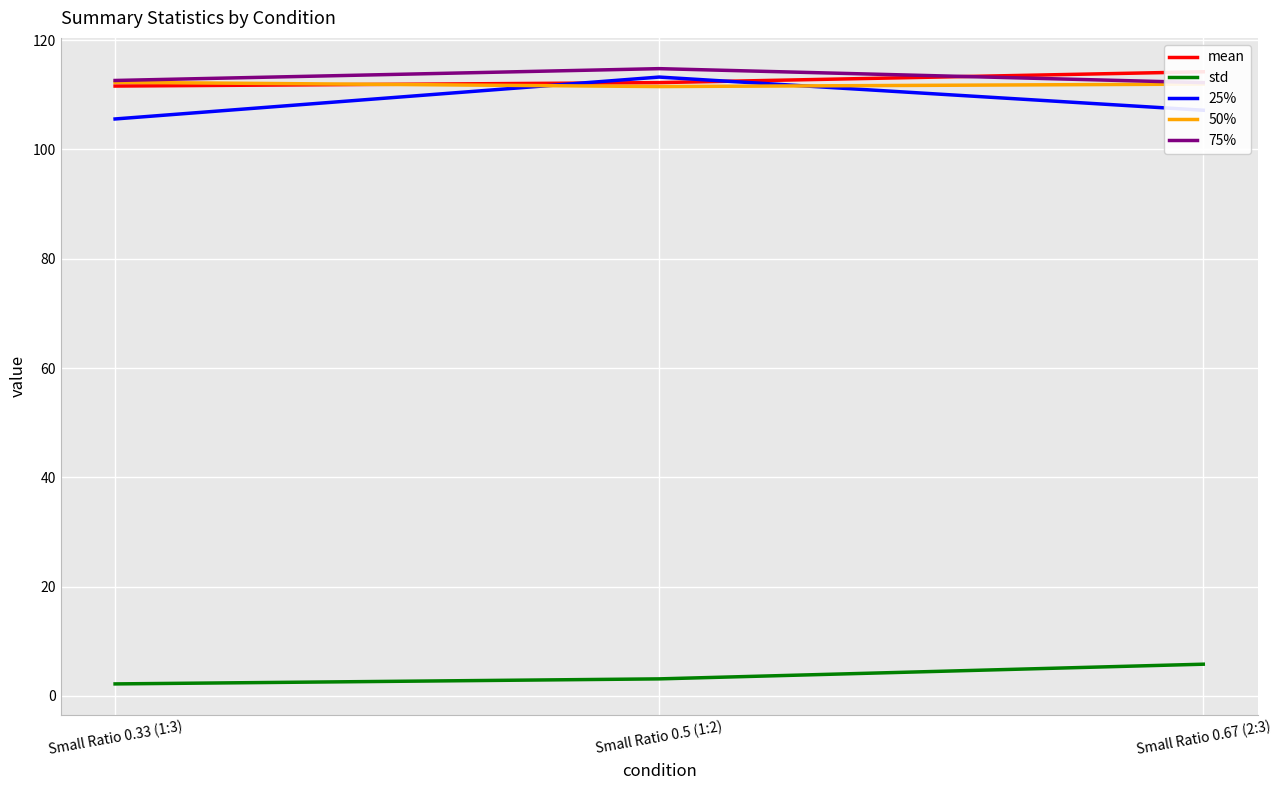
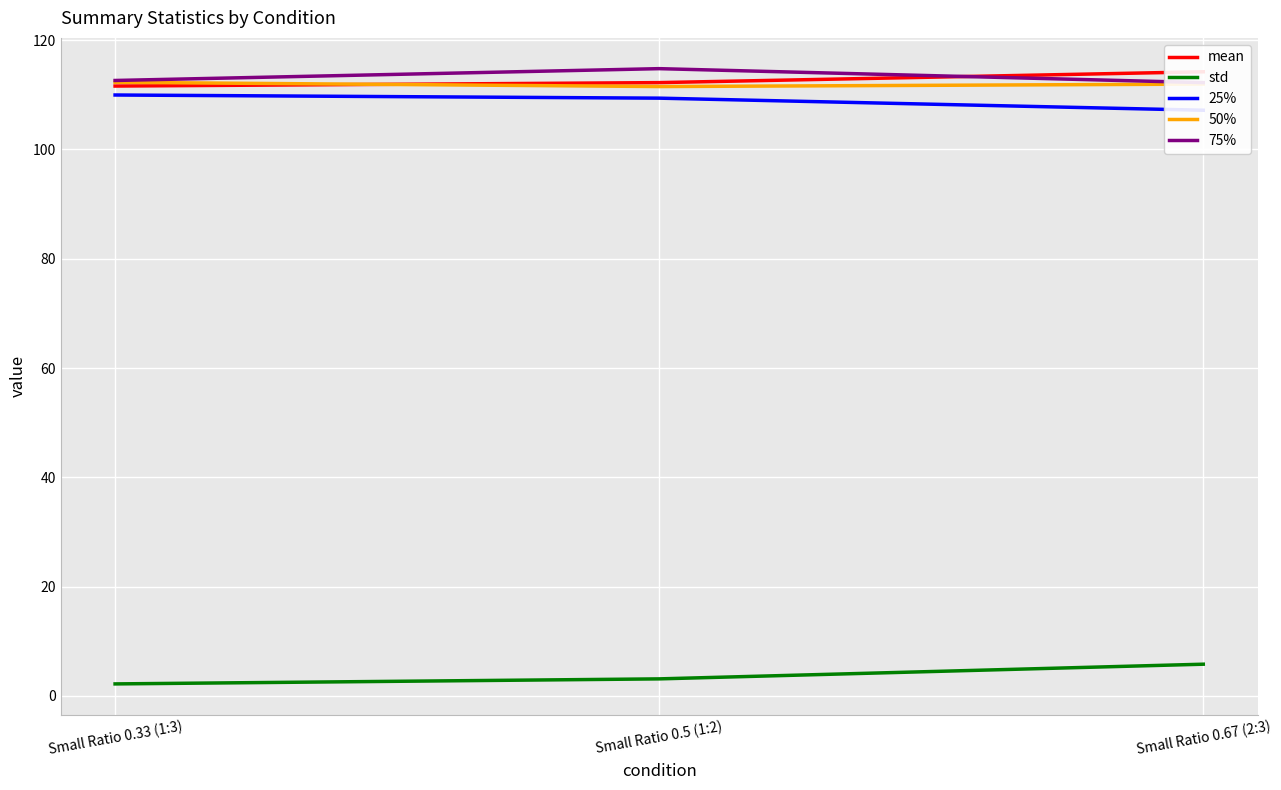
25%, Small Ratio 0.33 (1:3): 106 -> 110
25%, Small Ratio 0.5 (1:2): 113 -> 109
